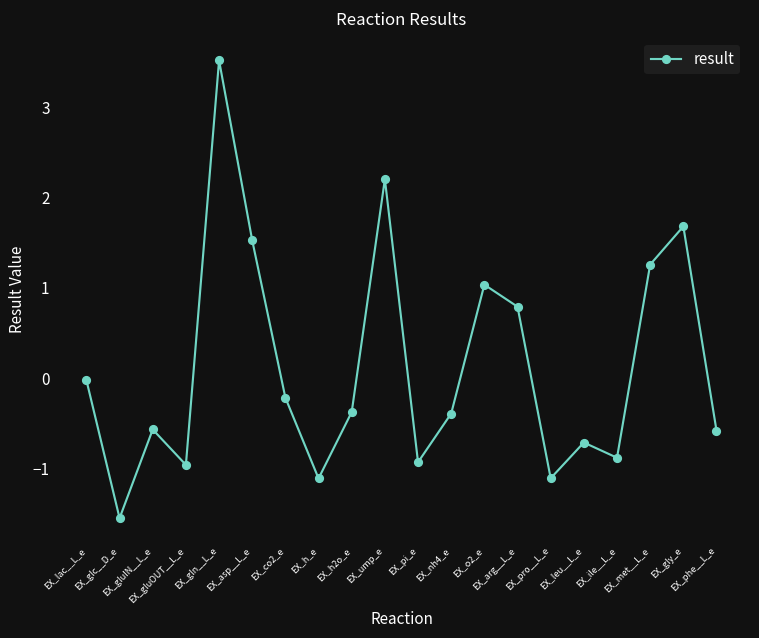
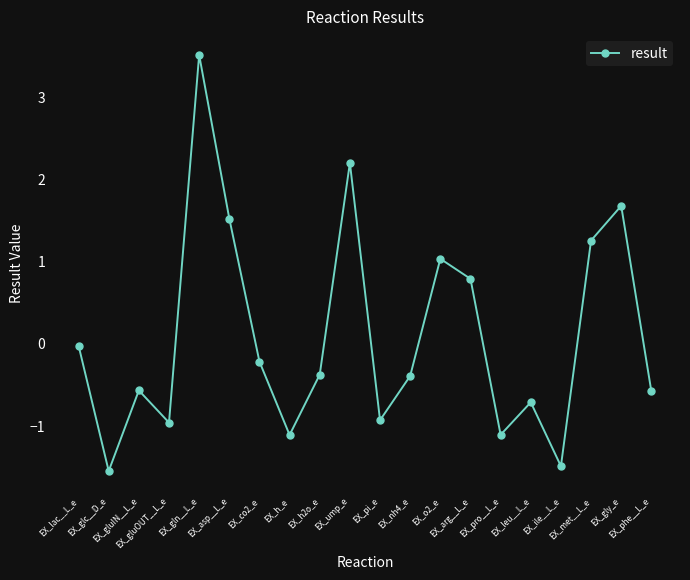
EX_ile__L_e: -0.9 -> -1.5
